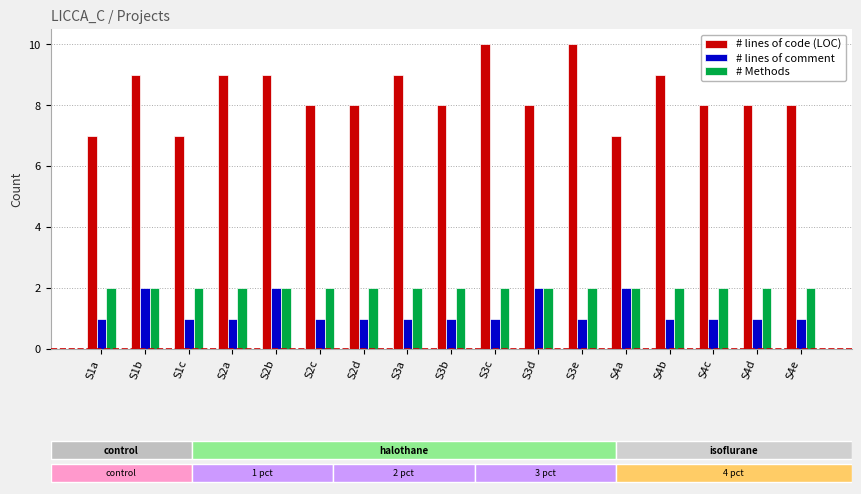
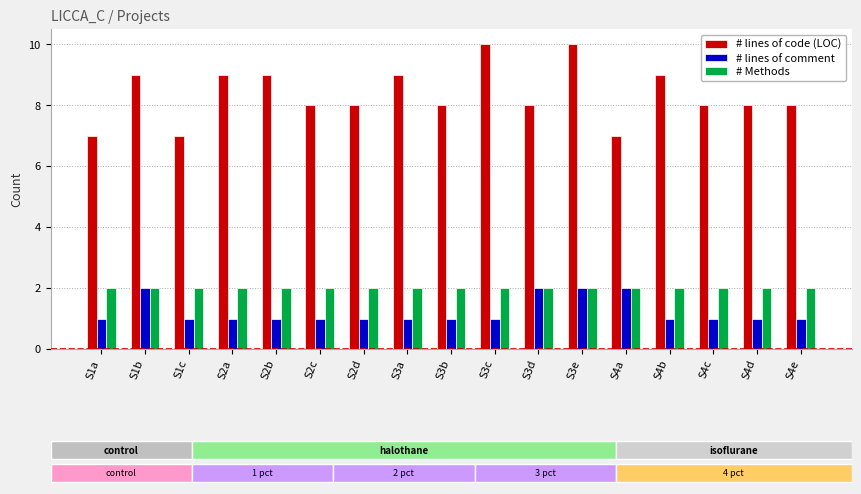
LICCA_C / Projects, # lines of comment, S2b: 2 -> 1
LICCA_C / Projects, # lines of comment, S3e: 1 -> 2
